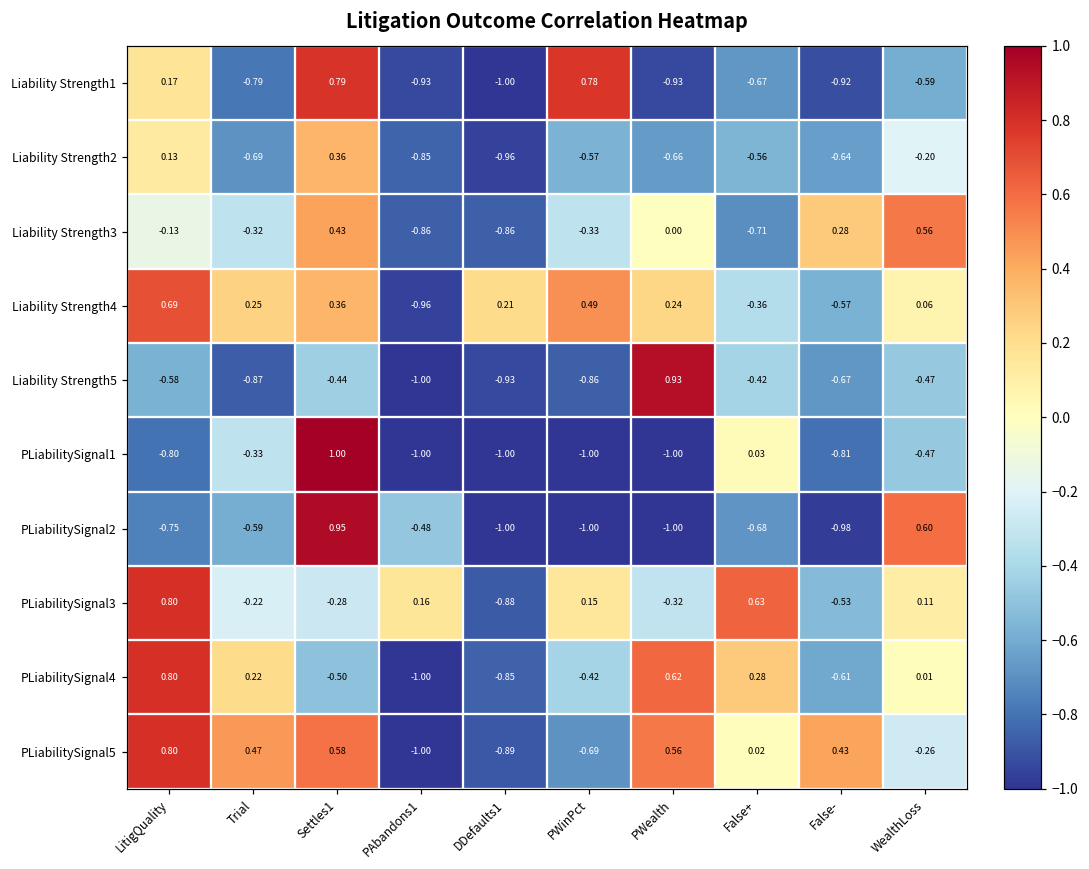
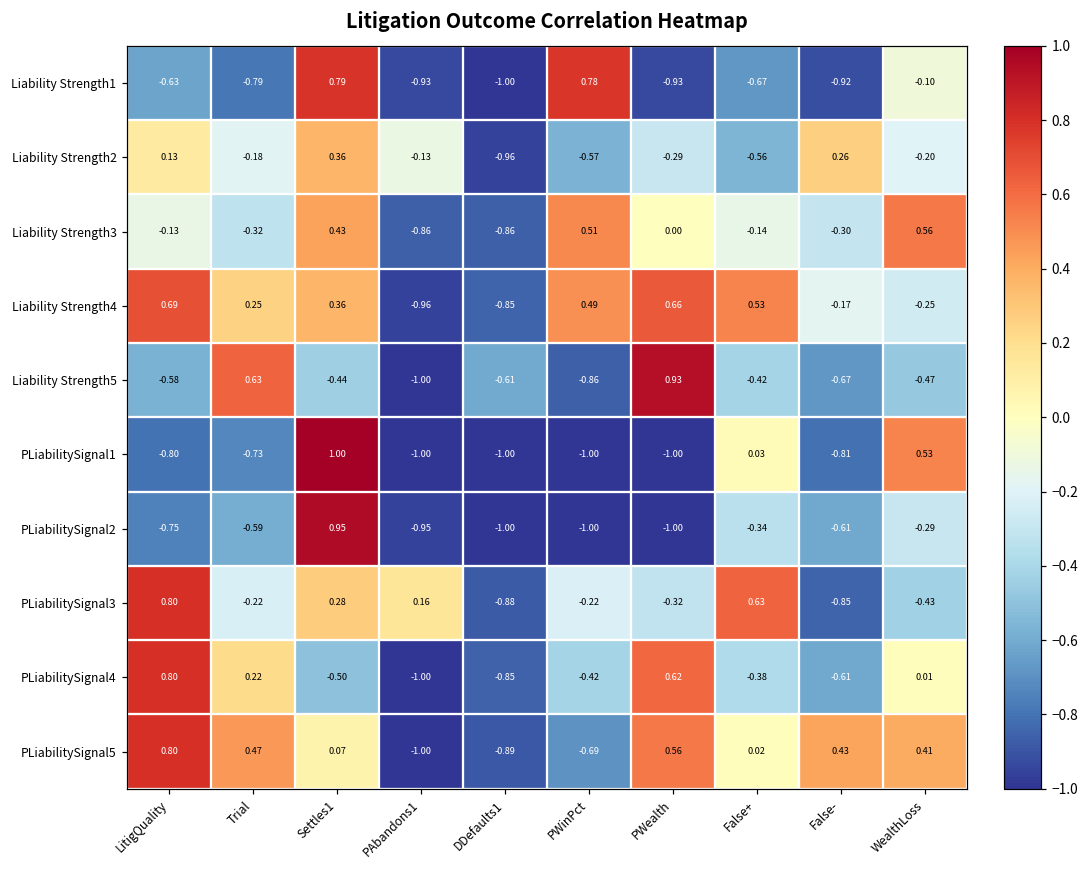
Liability Strength1, LitigQuality: 0.17 -> -0.63
Liability Strength1, WealthLoss: -0.59 -> -0.10
Liability Strength2, Trial: -0.69 -> -0.18
Liability Strength2, PAbandons1: -0.85 -> -0.13
Liability Strength2, PWealth: -0.66 -> -0.29
Liability Strength2, False-: -0.64 -> 0.26
Liability Strength3, PWinPct: -0.33 -> 0.51
Liability Strength3, False+: -0.71 -> -0.14
Liability Strength3, False-: 0.28 -> -0.30
Liability Strength4, DDefaults1: 0.21 -> -0.85
Liability Strength4, PWealth: 0.24 -> 0.66
Liability Strength4, False+: -0.36 -> 0.53
Liability Strength4, False-: -0.57 -> -0.17
Liability Strength4, WealthLoss: 0.06 -> -0.25
Liability Strength5, Trial: -0.87 -> 0.63
Liability Strength5, DDefaults1: -0.93 -> -0.61
PLiabilitySignal1, Trial: -0.33 -> -0.73
PLiabilitySignal1, WealthLoss: -0.47 -> 0.53
PLiabilitySignal2, PAbandons1: -0.48 -> -0.95
PLiabilitySignal2, False+: -0.68 -> -0.34
PLiabilitySignal2, False-: -0.98 -> -0.61
PLiabilitySignal2, WealthLoss: 0.60 -> -0.29
PLiabilitySignal3, Settles1: -0.28 -> 0.28
PLiabilitySignal3, PWinPct: 0.15 -> -0.22
PLiabilitySignal3, False-: -0.53 -> -0.85
PLiabilitySignal3, WealthLoss: 0.11 -> -0.43
PLiabilitySignal4, False+: 0.28 -> -0.38
PLiabilitySignal5, Settles1: 0.58 -> 0.07
PLiabilitySignal5, WealthLoss: -0.26 -> 0.41
